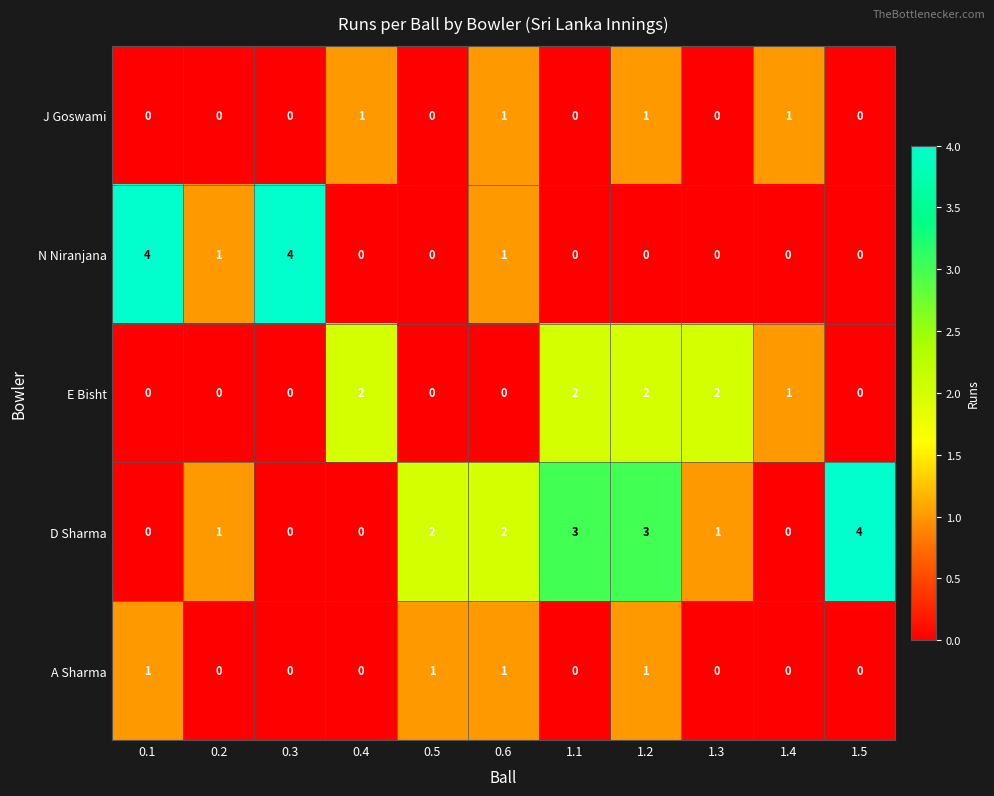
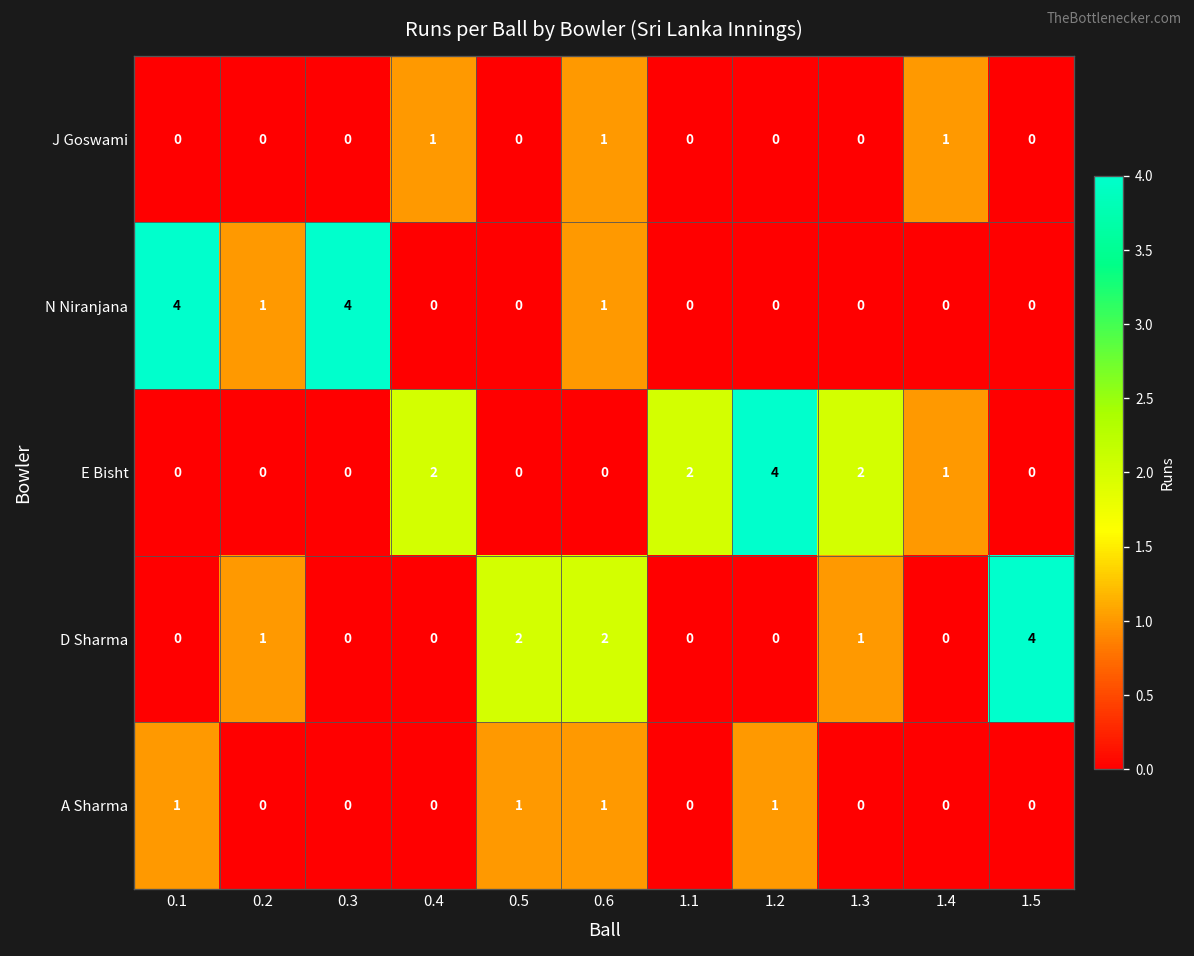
J Goswami, 1.2: 1 -> 0
E Bisht, 1.2: 2 -> 4
D Sharma, 1.1: 3 -> 0
D Sharma, 1.2: 3 -> 0
